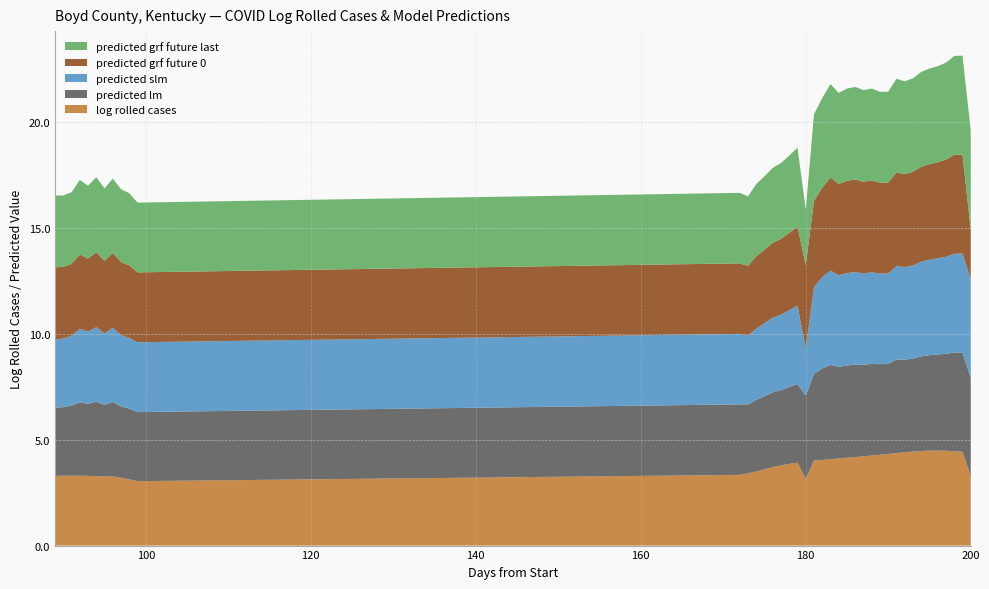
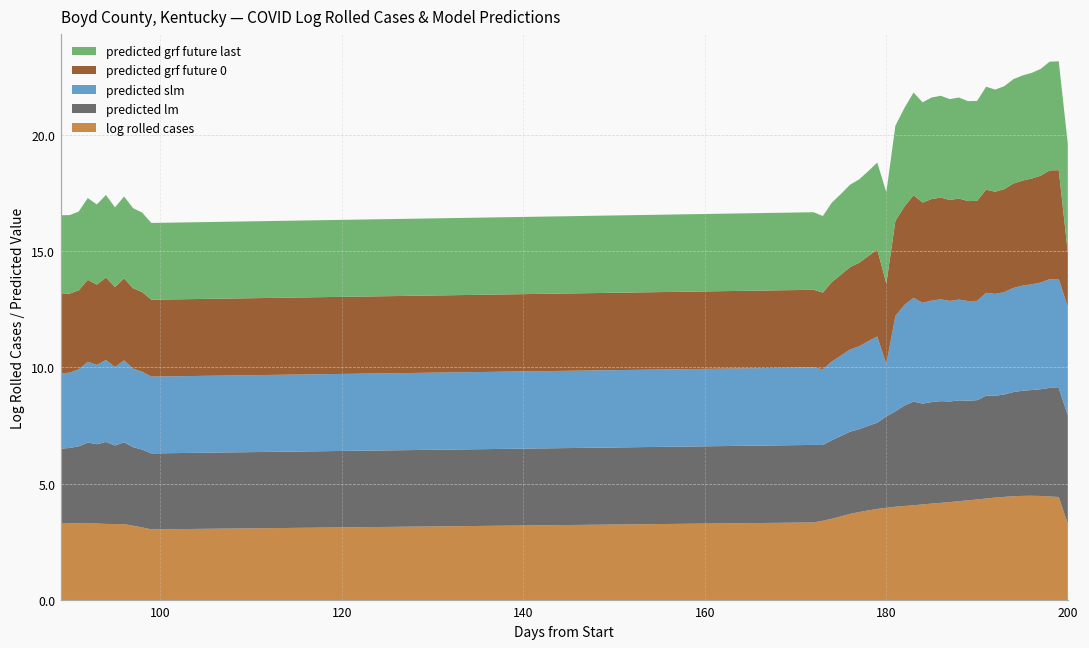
log rolled cases, 180: 3.2 -> 4.0
predicted grf future 0, 180: 3.9 -> 3.5
predicted grf future last, 180: 2.6 -> 3.9
